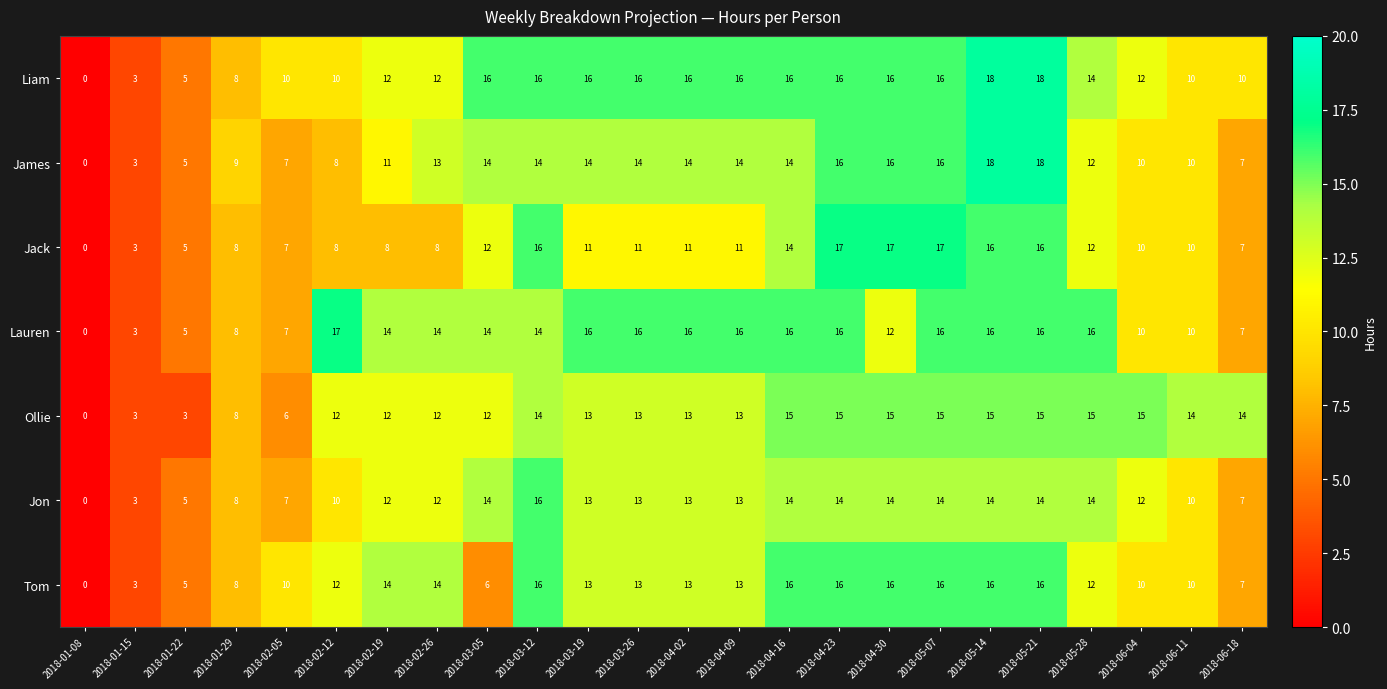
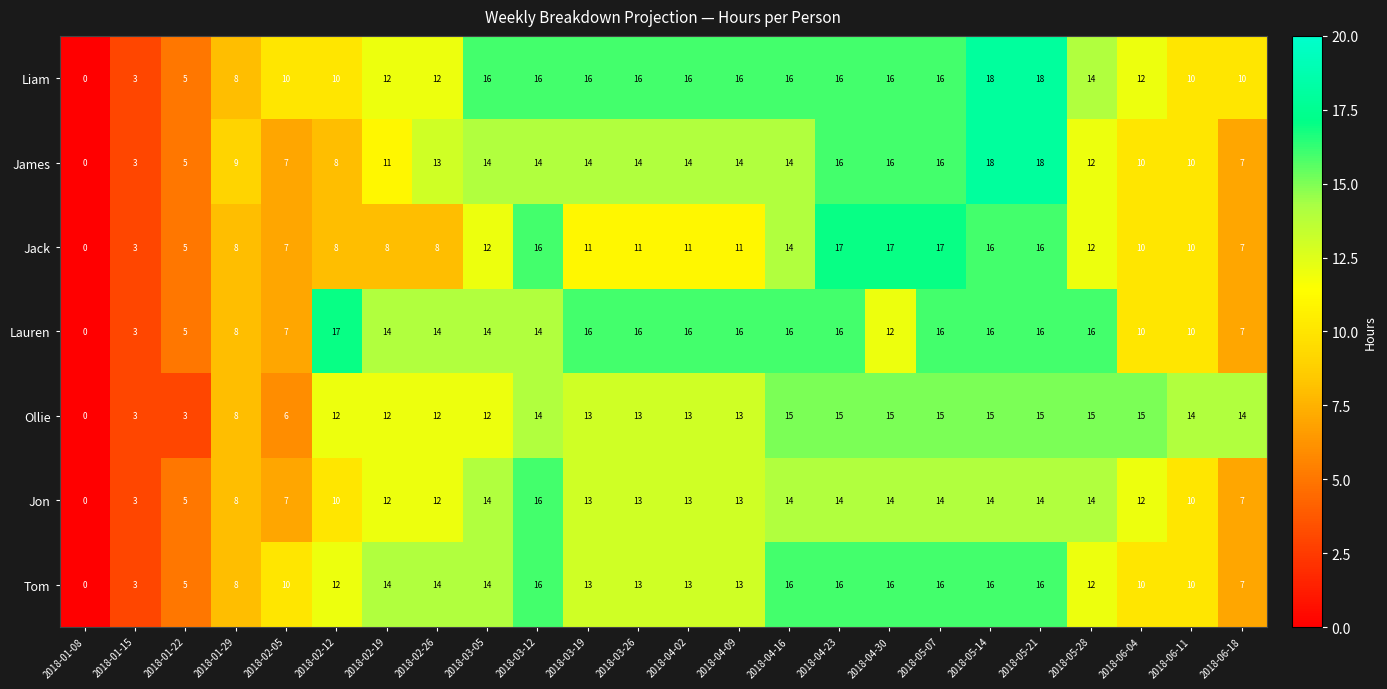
Tom, 2018-03-05: 6 -> 14
